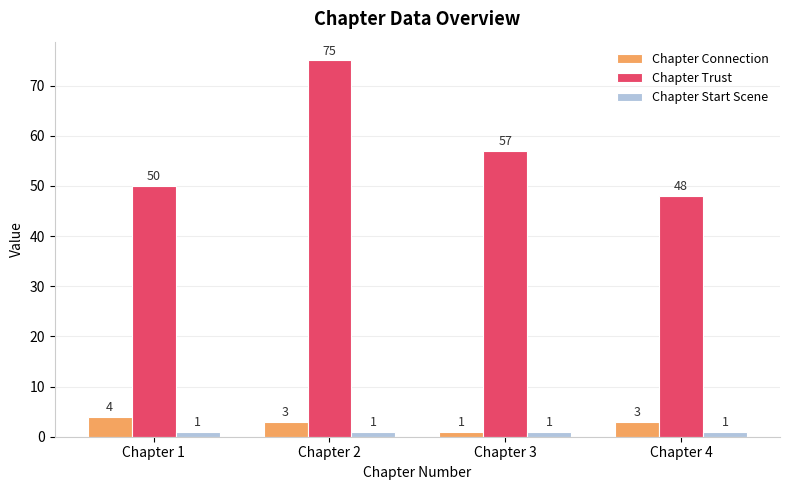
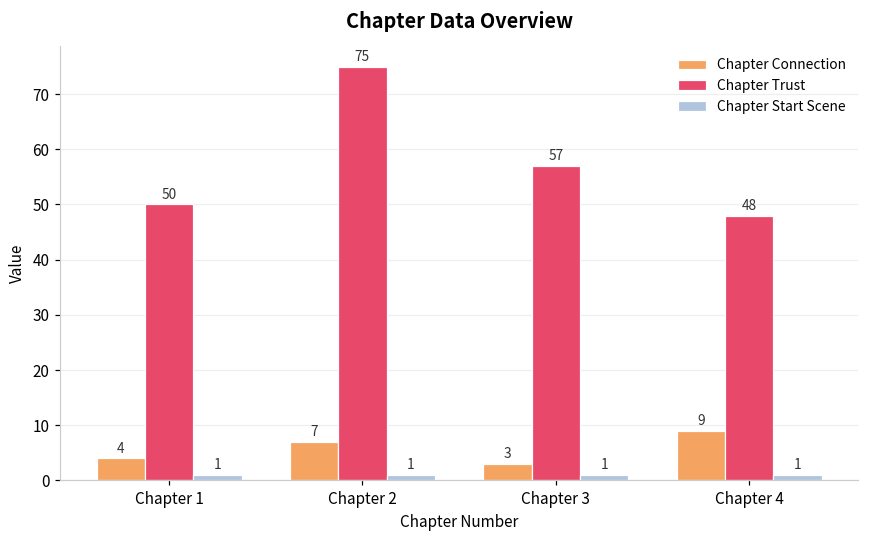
Chapter Connection, Chapter 2: 3 -> 7
Chapter Connection, Chapter 3: 1 -> 3
Chapter Connection, Chapter 4: 3 -> 9
